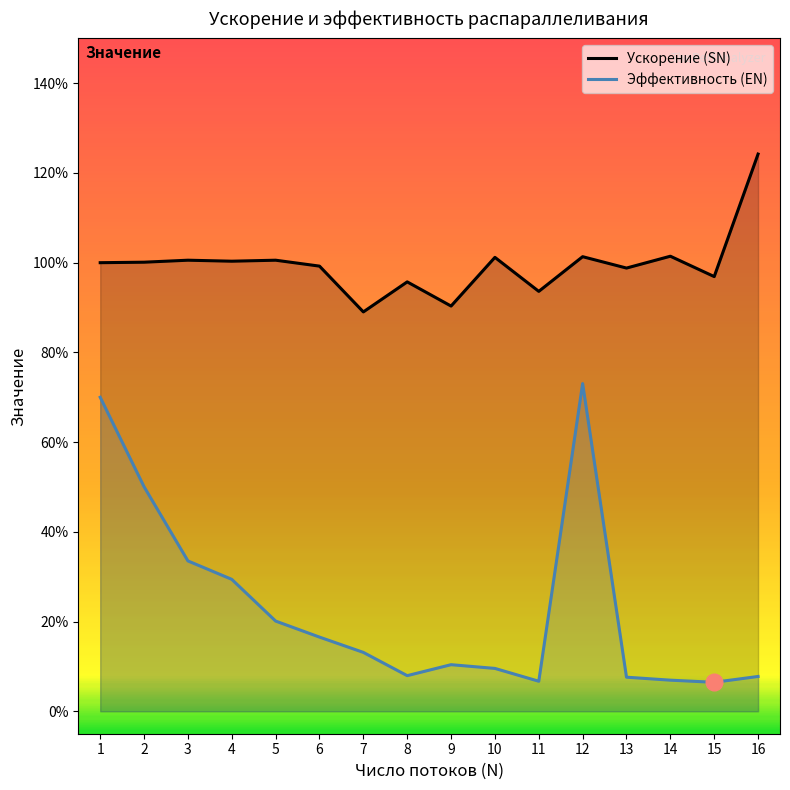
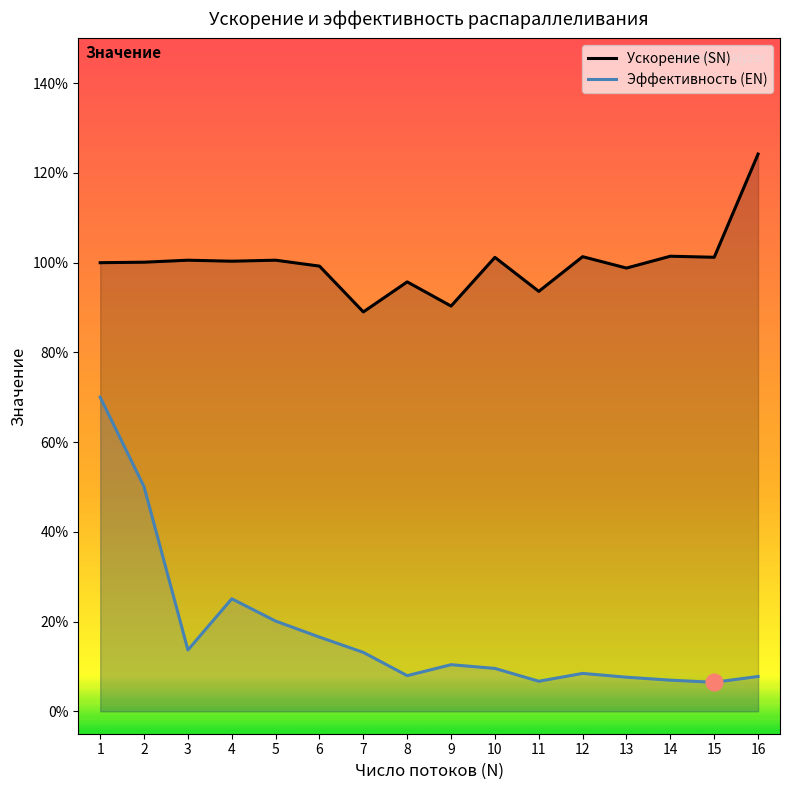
Эффективность (EN), 3: 34% -> 14%
Эффективность (EN), 4: 29% -> 25%
Эффективность (EN), 12: 73% -> 8%
Ускорение (SN), 15: 97% -> 101%
